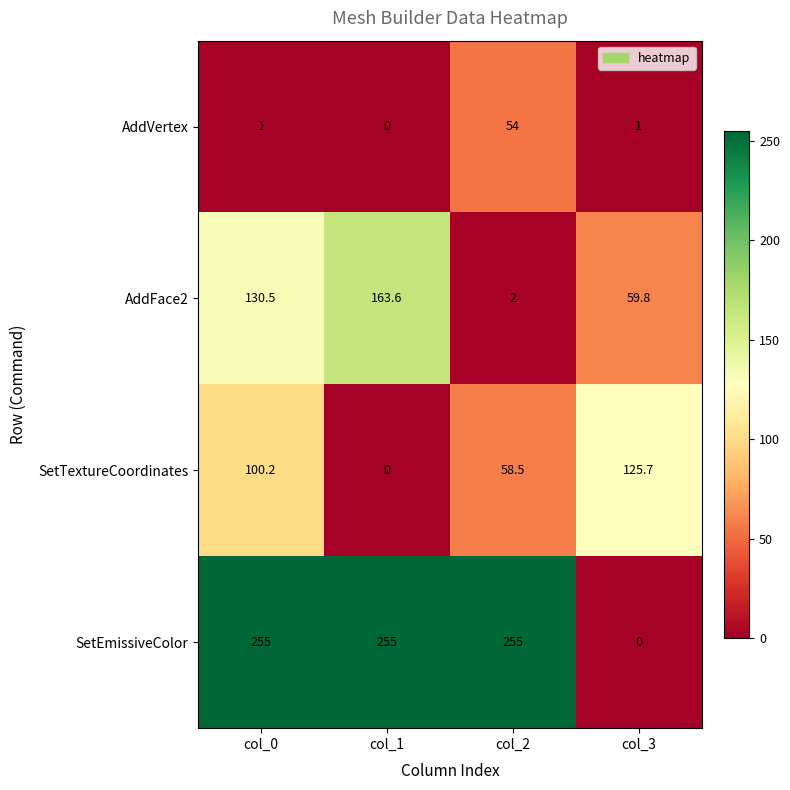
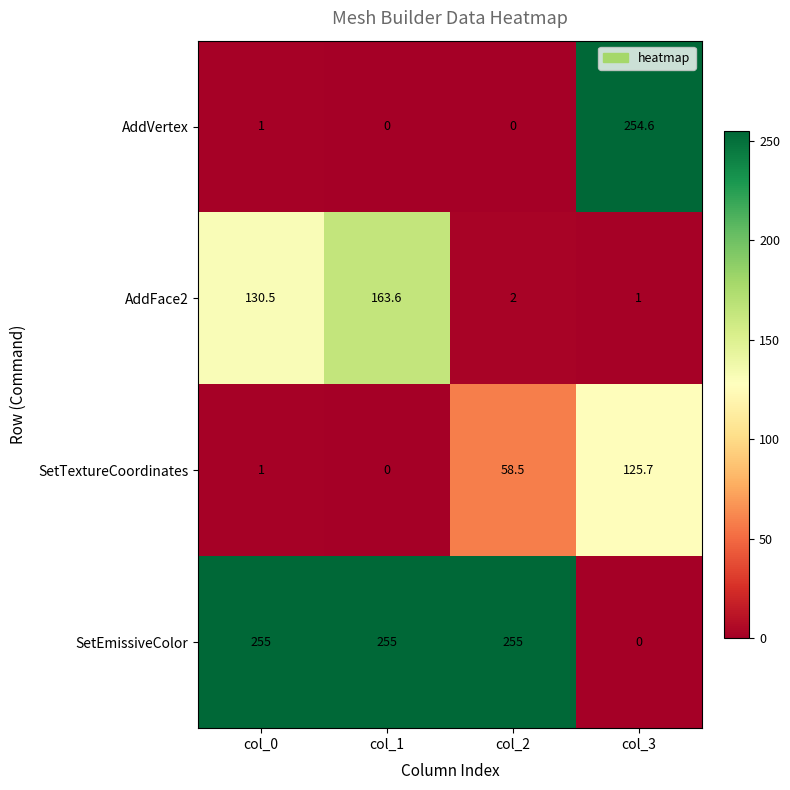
AddVertex, col_2: 54 -> 0
AddVertex, col_3: 1 -> 254.6
AddFace2, col_3: 59.8 -> 1
SetTextureCoordinates, col_0: 100.2 -> 1
